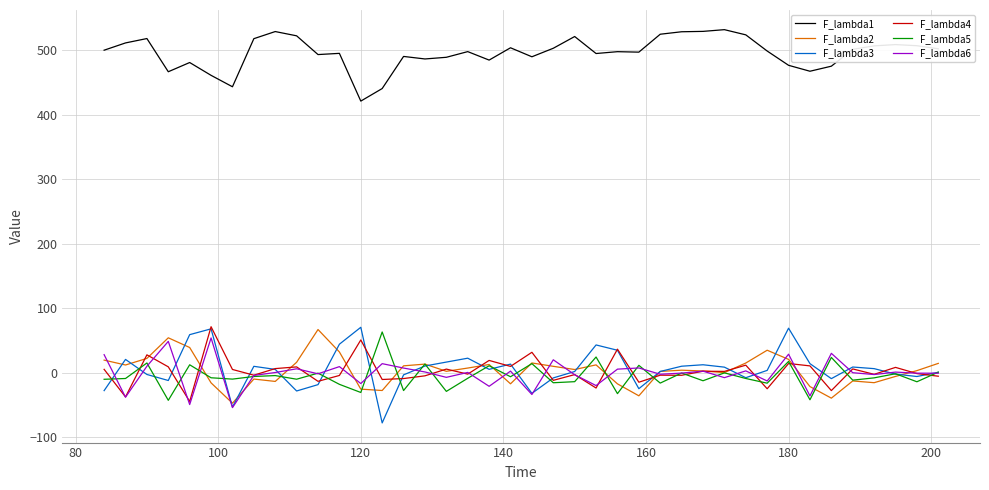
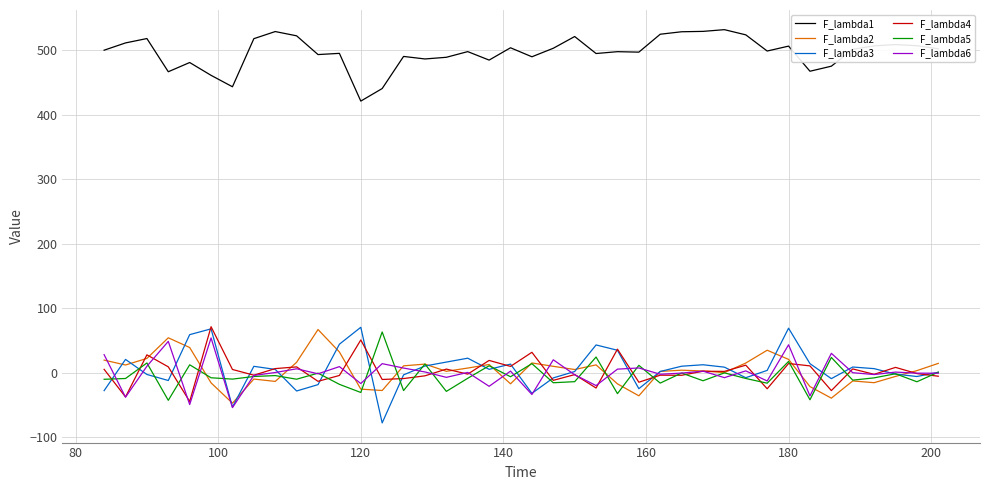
F_lambda1, 180: 480 -> 510
F_lambda6, 180: 30 -> 40
